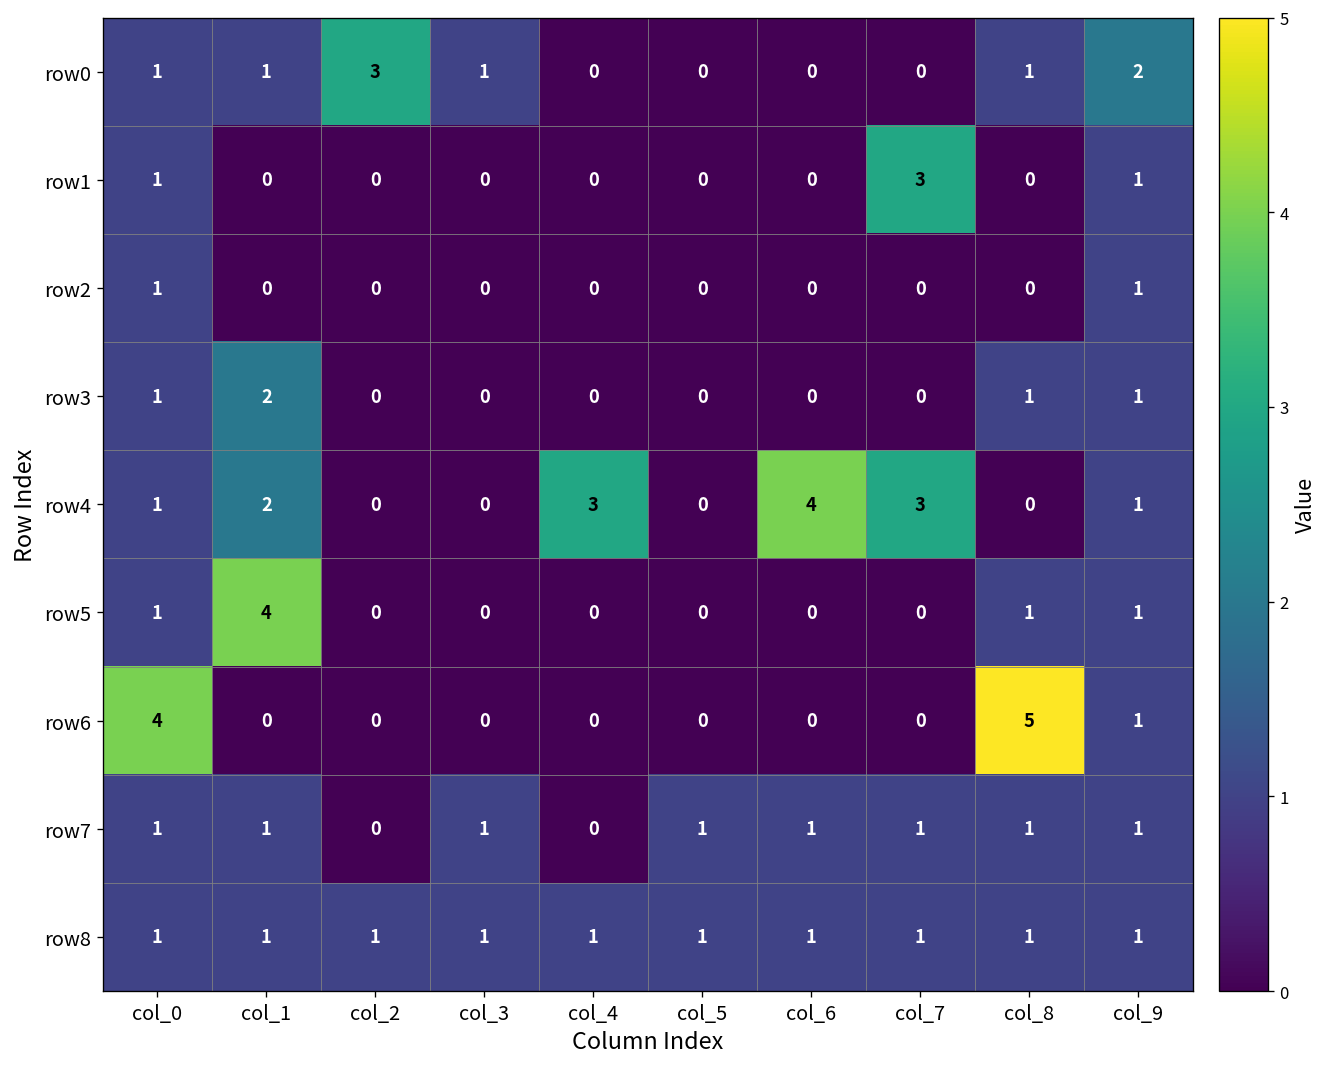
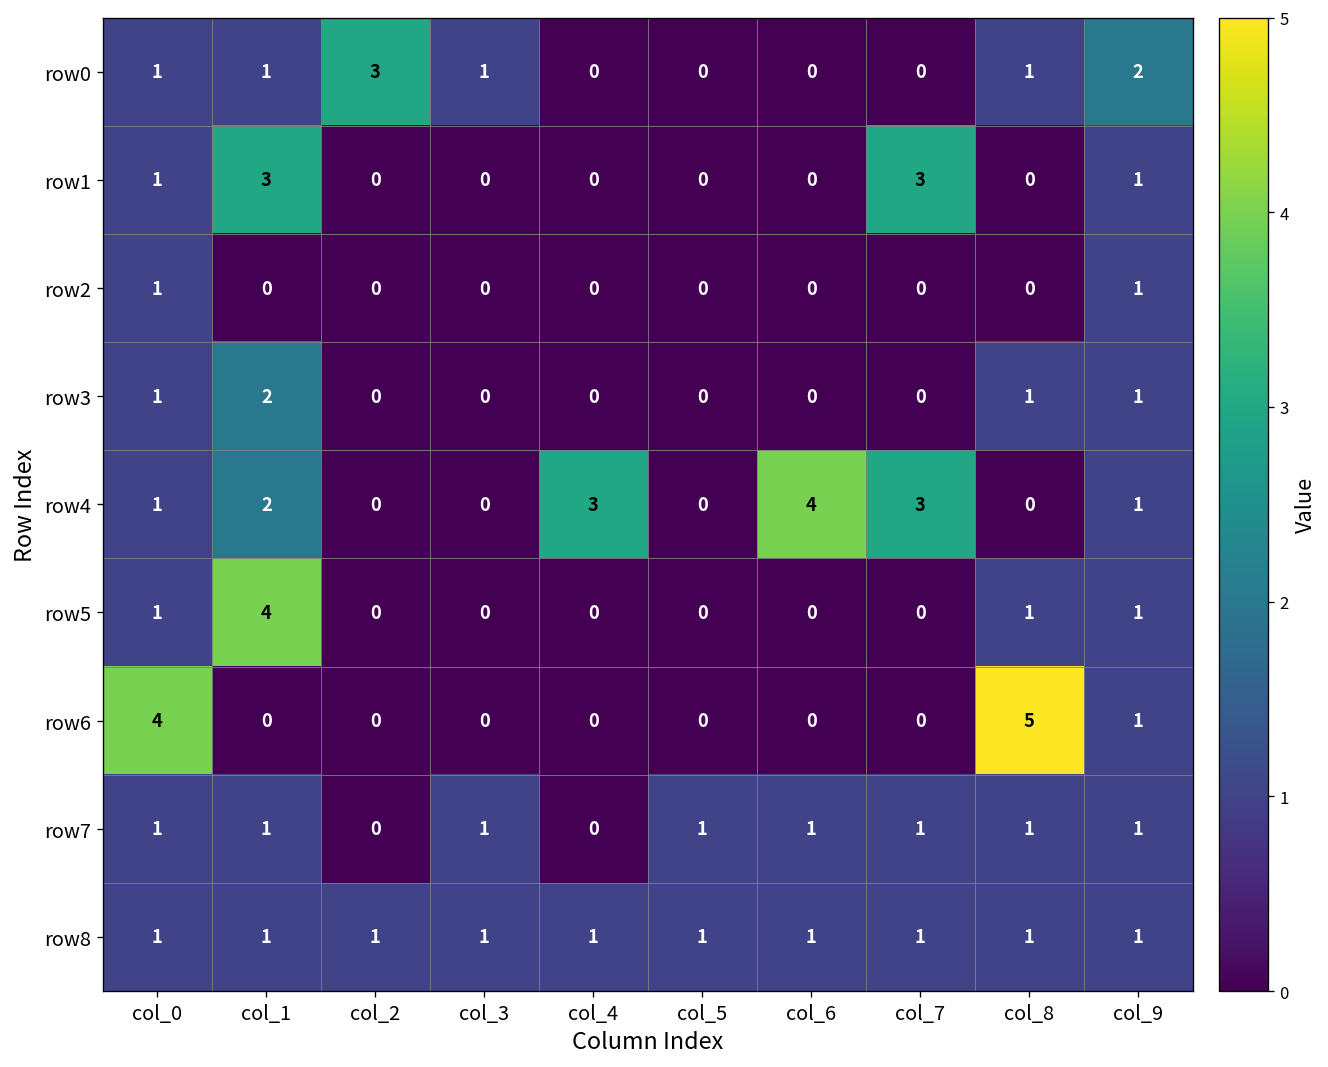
row1, col_1: 0 -> 3
